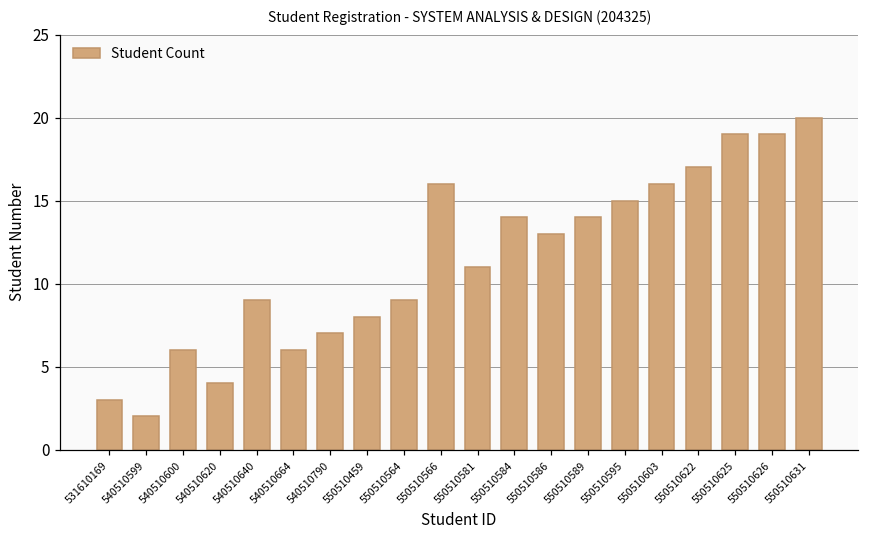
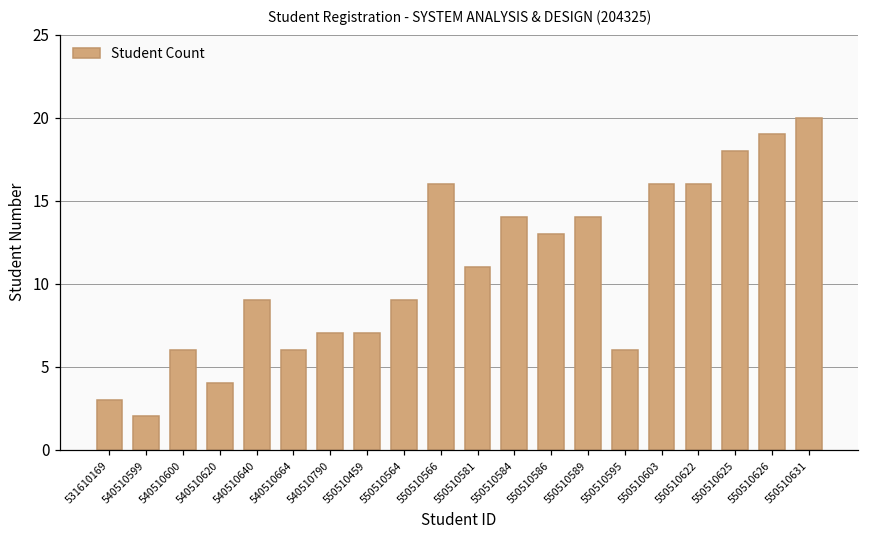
550510459: 8 -> 7
550510595: 15 -> 6
550510622: 17 -> 16
550510625: 19 -> 18
